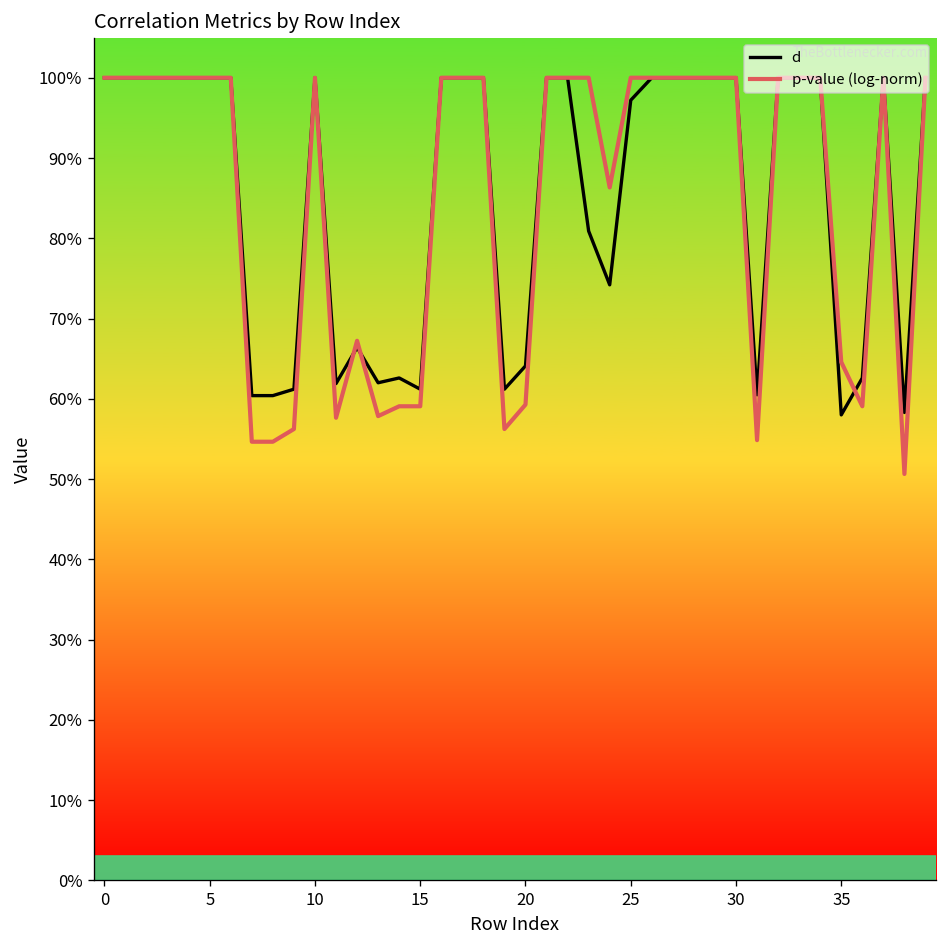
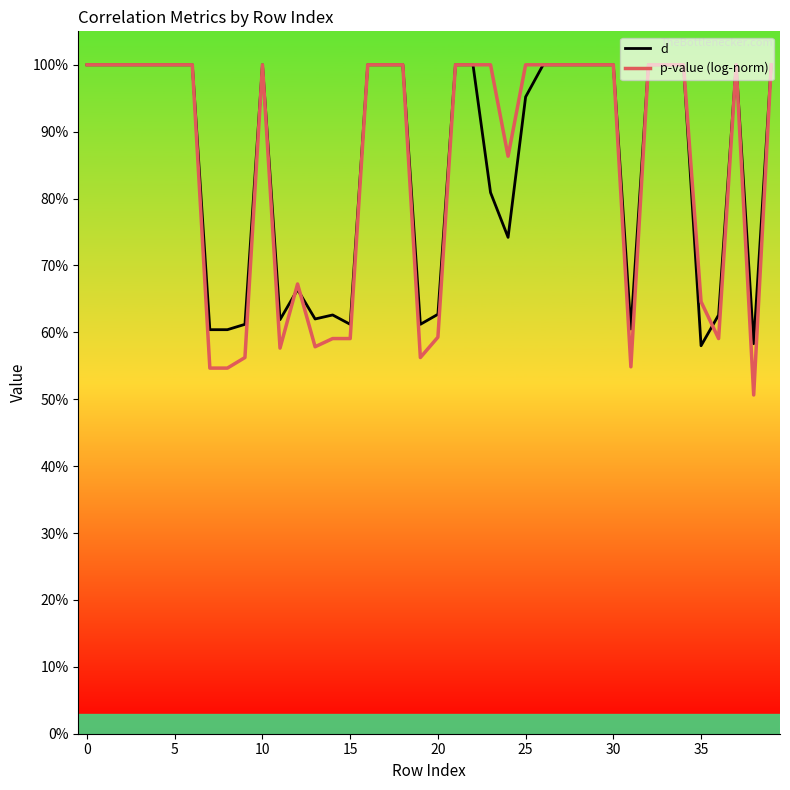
d, 20: 64% -> 63%
d, 25: 97% -> 95%
